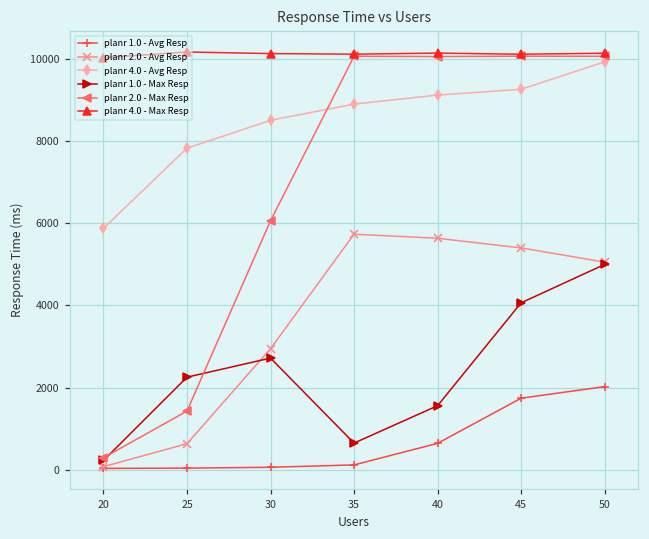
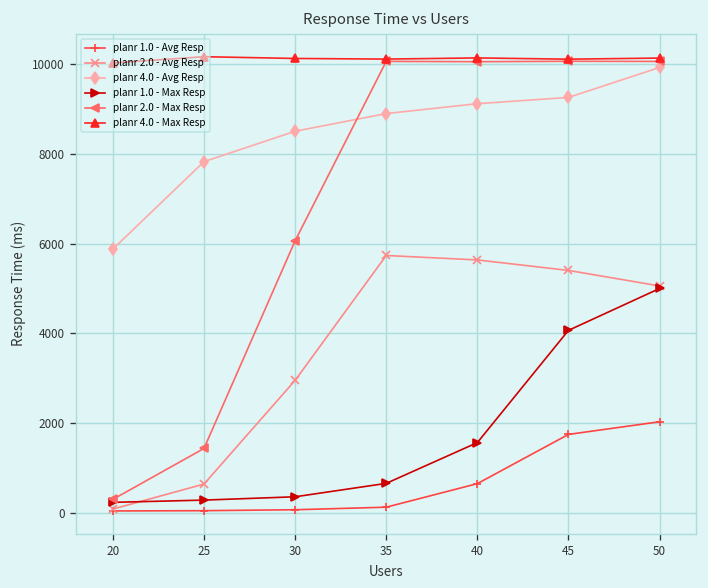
planr 1.0 - Max Resp, 25: 2300 -> 300
planr 1.0 - Max Resp, 30: 2700 -> 400
